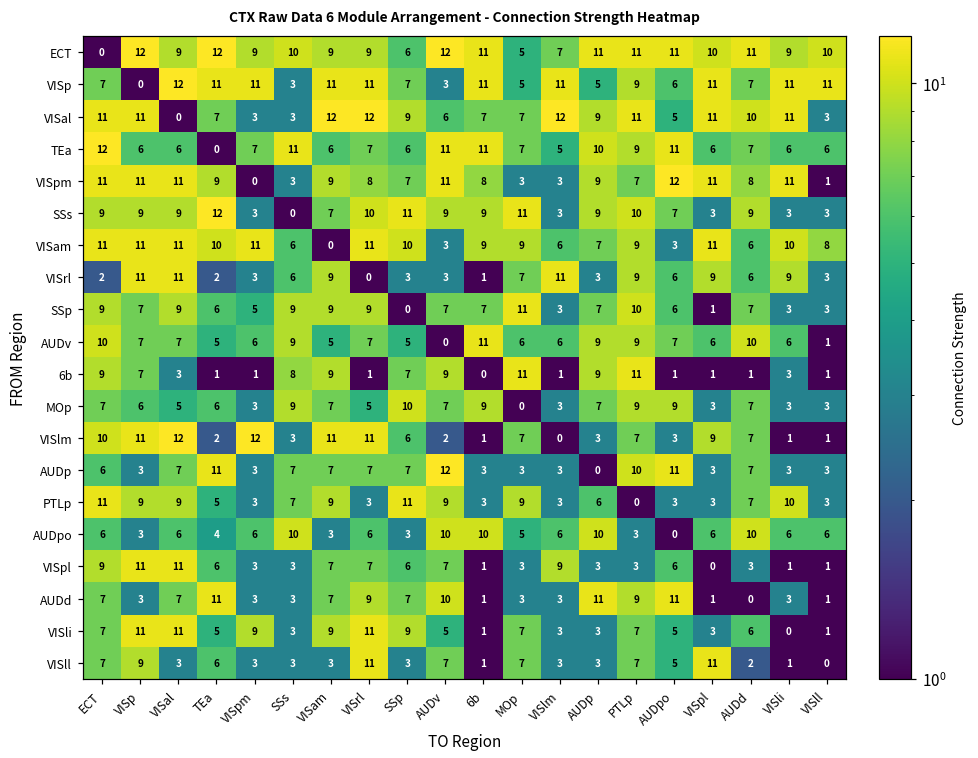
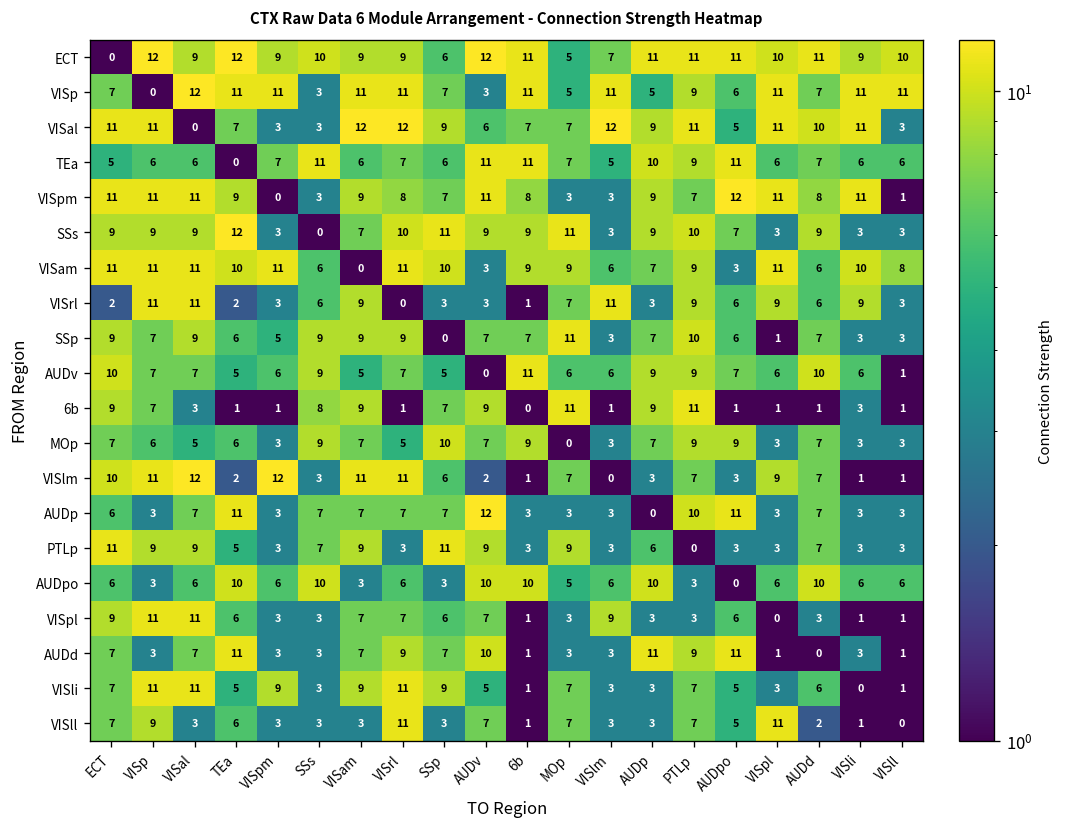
TEa, ECT: 12 -> 5
PTLp, VISli: 10 -> 3
AUDpo, TEa: 4 -> 10
